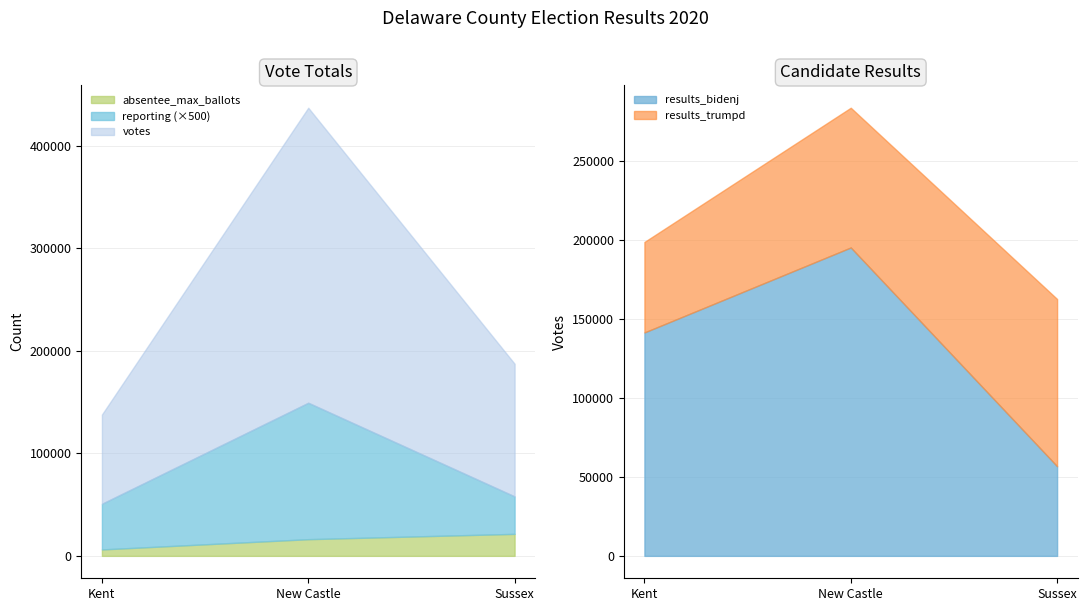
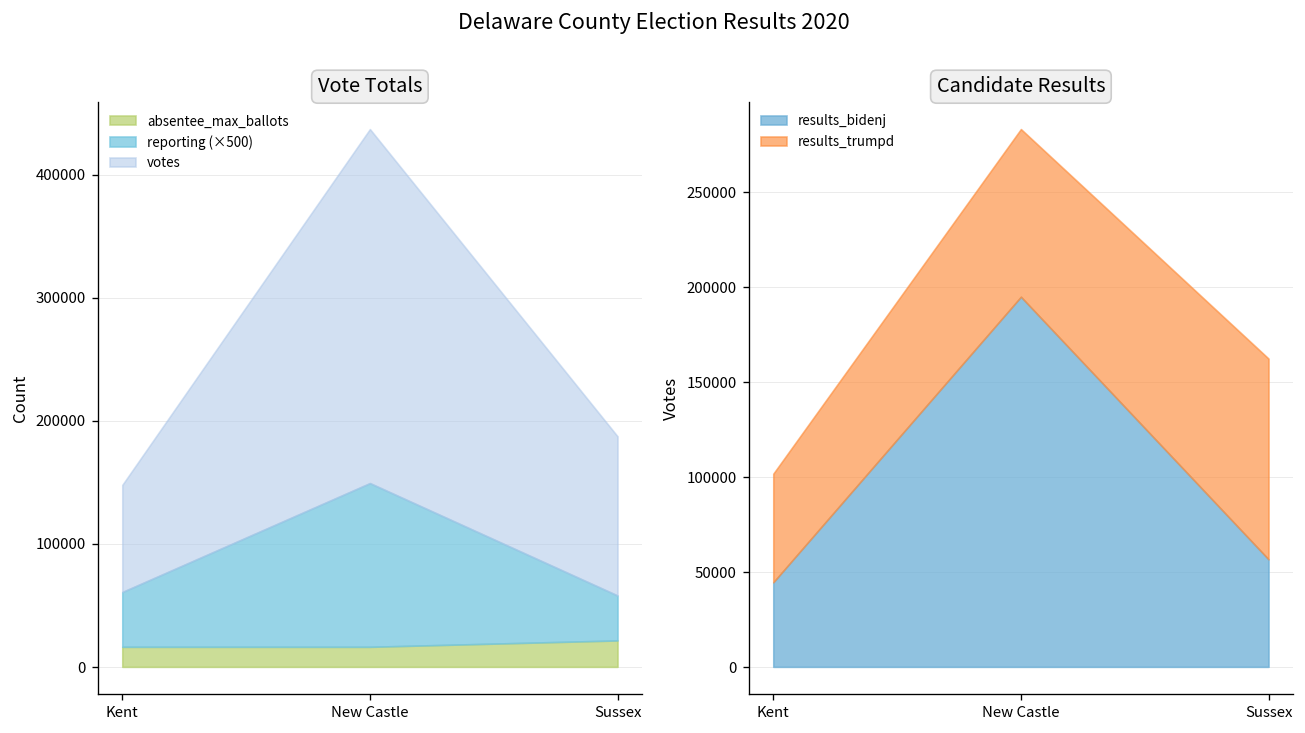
Vote Totals, absentee_max_ballots, Kent: 6000 -> 16000
Candidate Results, results_bidenj, Kent: 141000 -> 45000
